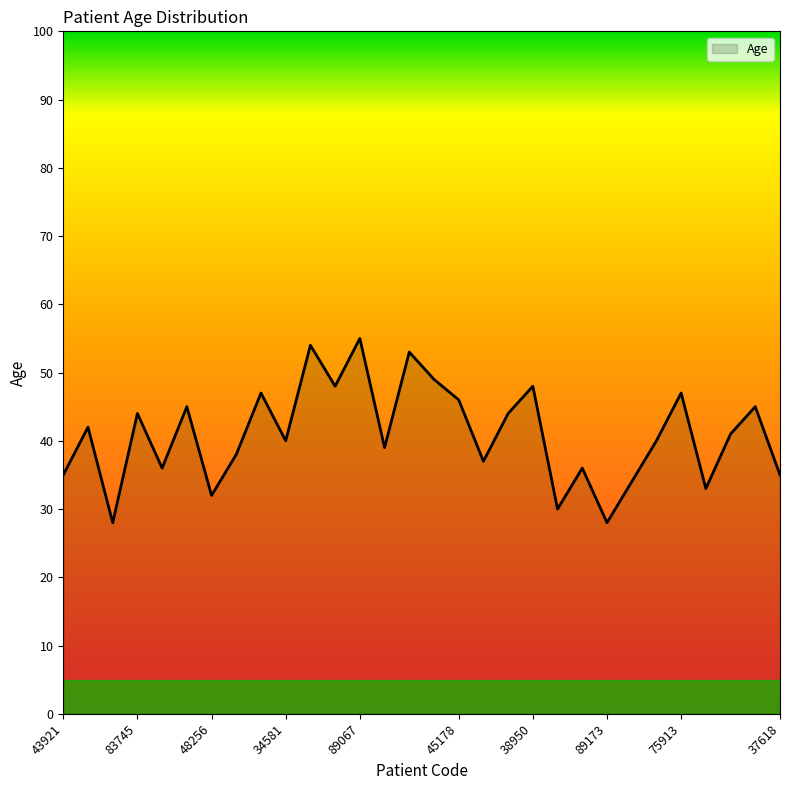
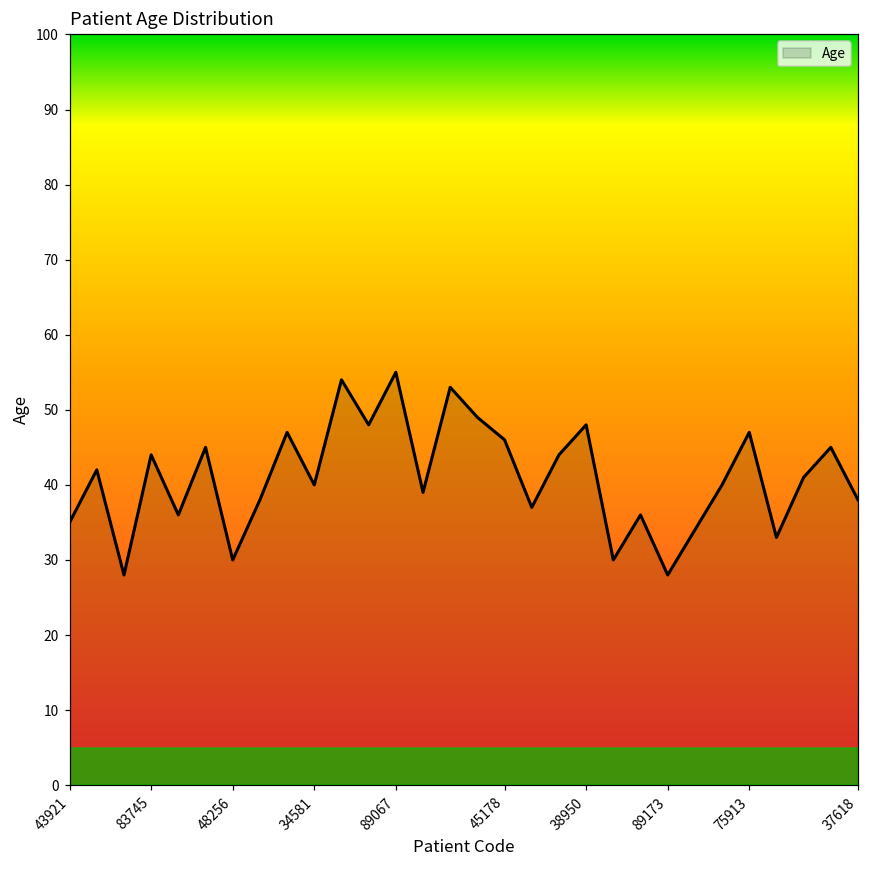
48256: 32 -> 30
37618: 35 -> 38
